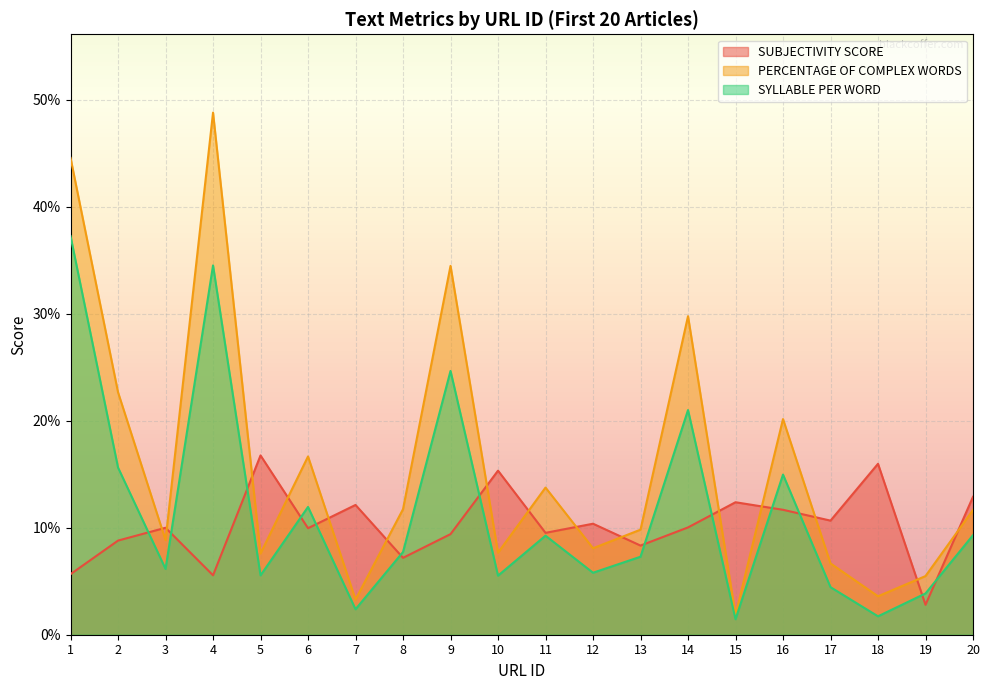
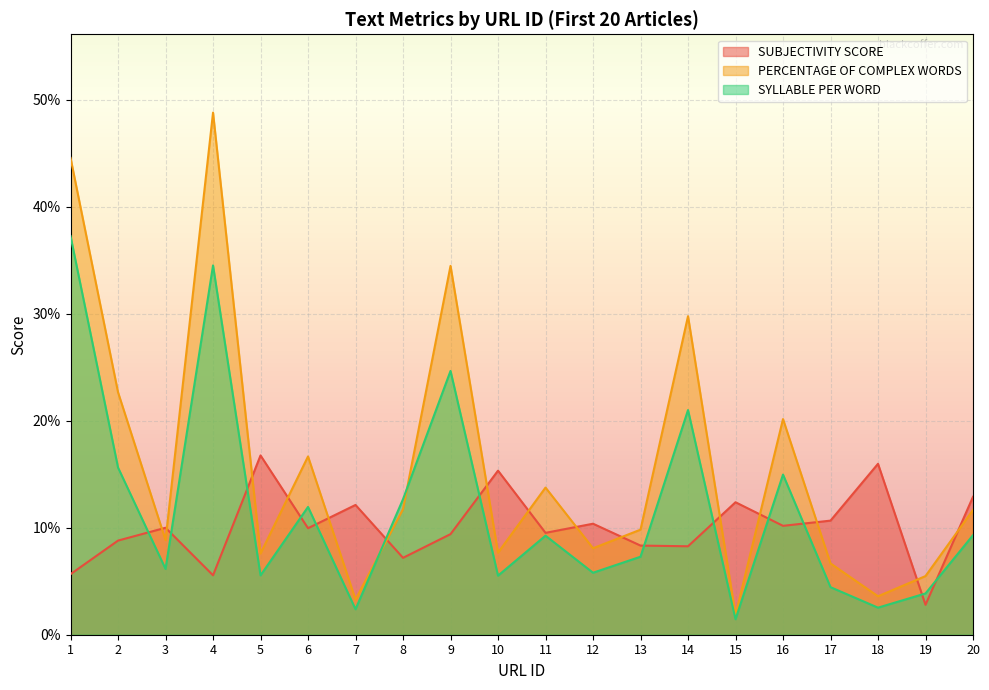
SYLLABLE PER WORD, 8: 7.7% -> 12.7%
SUBJECTIVITY SCORE, 14: 10.0% -> 8.3%
SUBJECTIVITY SCORE, 16: 11.7% -> 10.2%
SYLLABLE PER WORD, 18: 1.7% -> 2.5%
